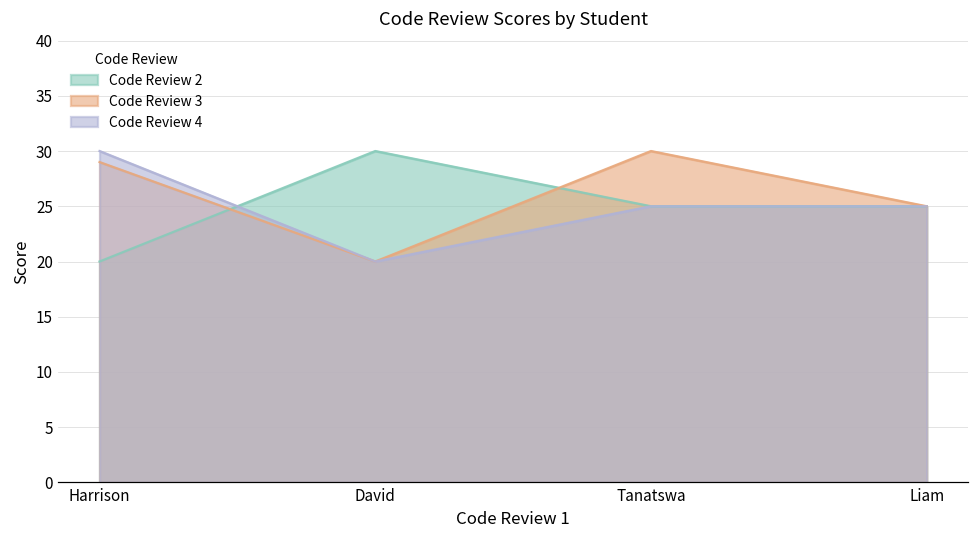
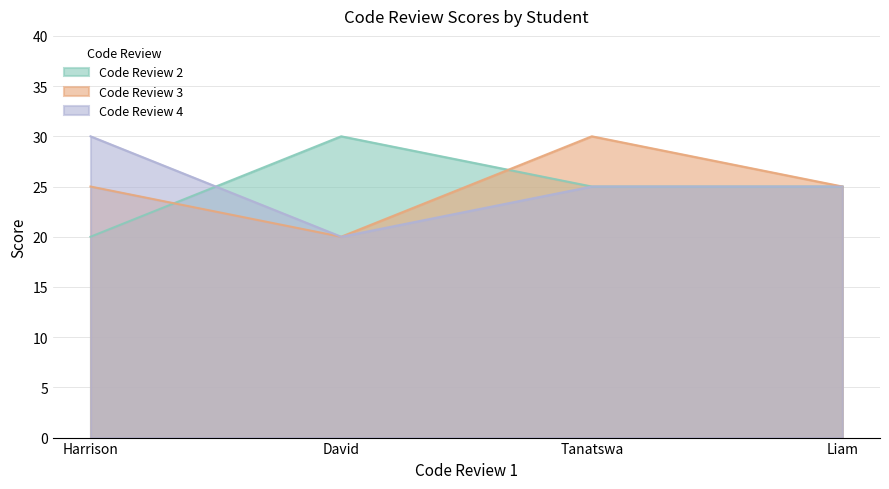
Code Review 3, Harrison: 29 -> 25
